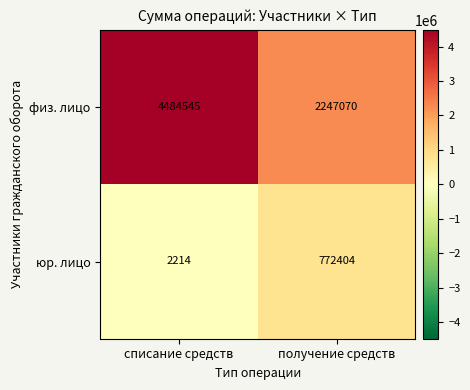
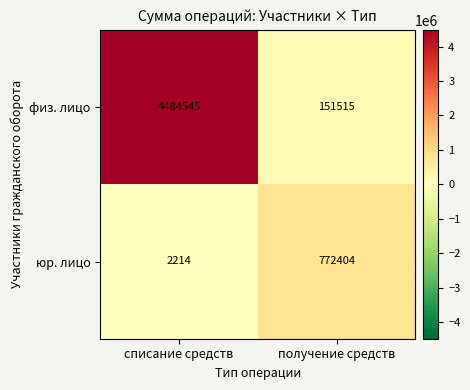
физ. лицо, получение средств: 2247070 -> 151515
